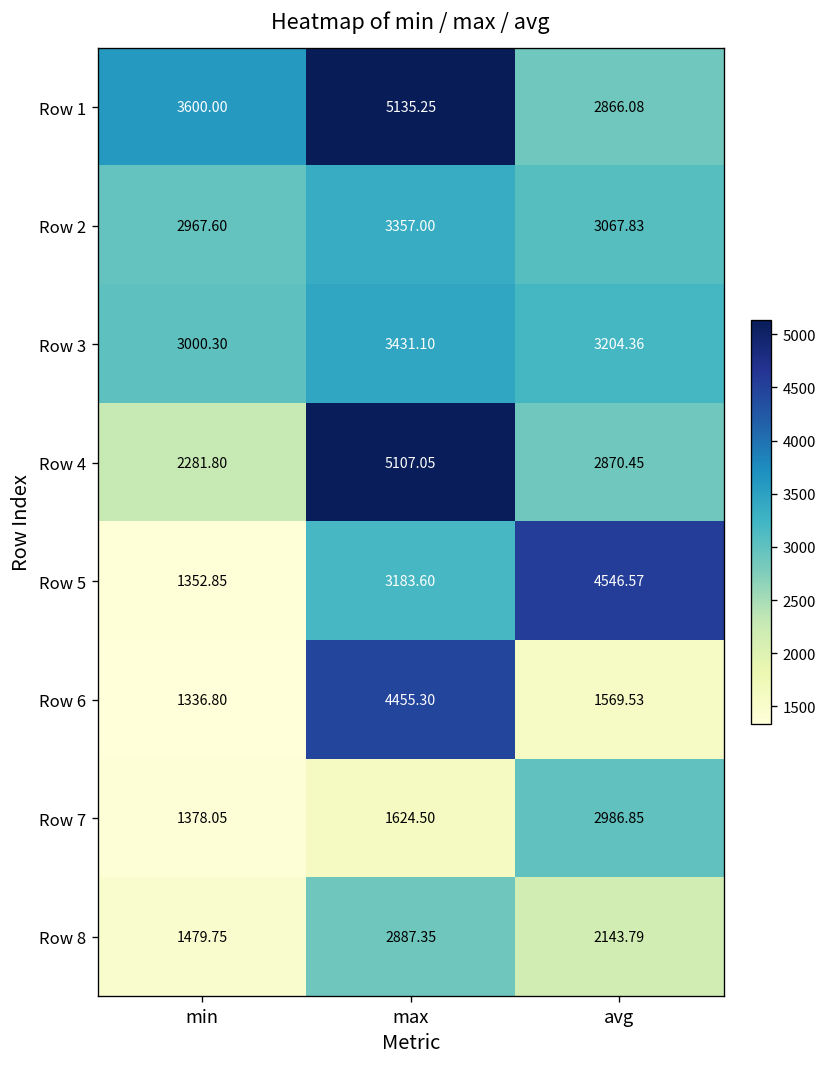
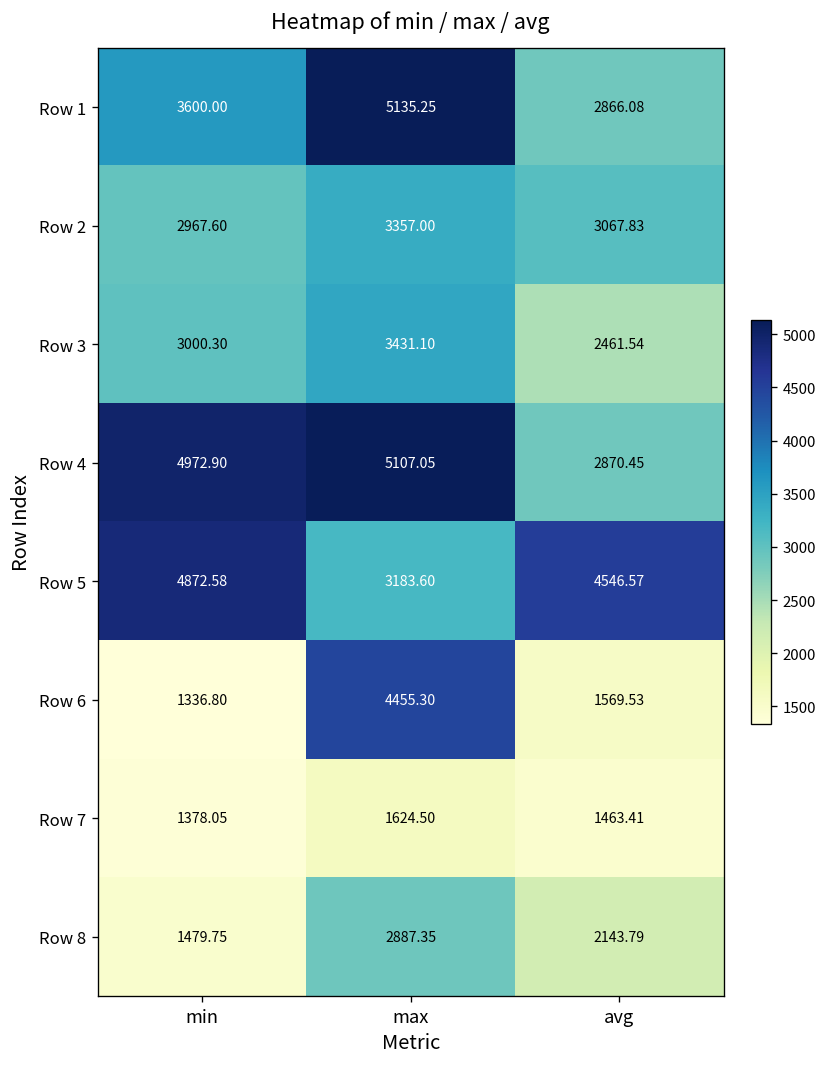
Row 3, avg: 3204.36 -> 2461.54
Row 4, min: 2281.80 -> 4972.90
Row 5, min: 1352.85 -> 4872.58
Row 7, avg: 2986.85 -> 1463.41
